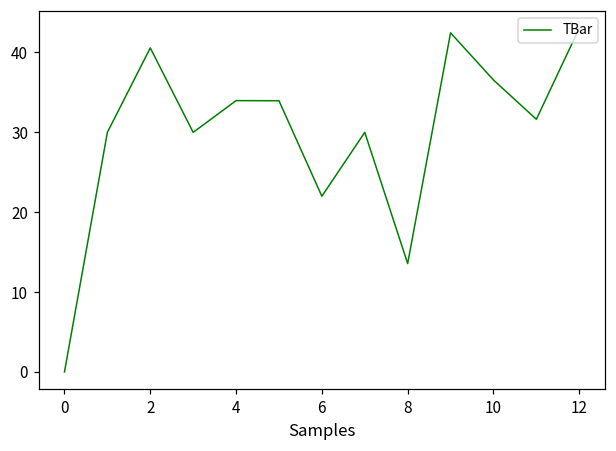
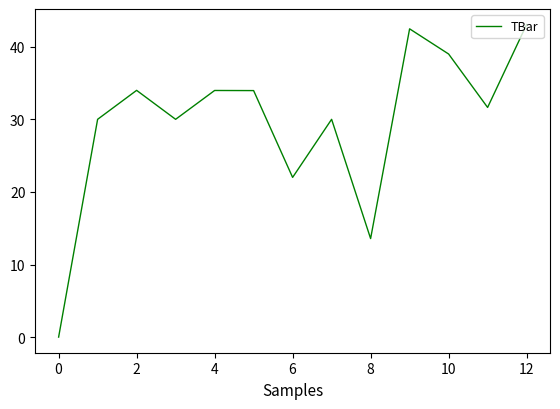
2: 41 -> 34
10: 37 -> 39
